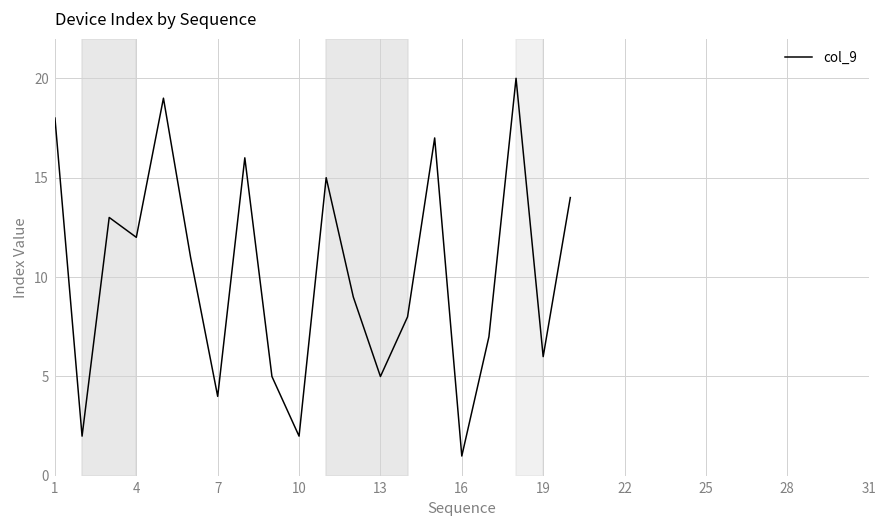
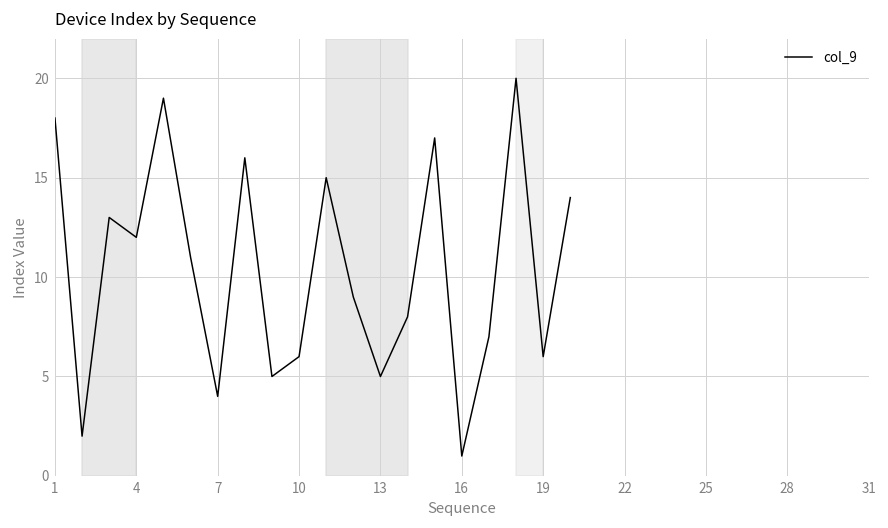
10: 2 -> 6
